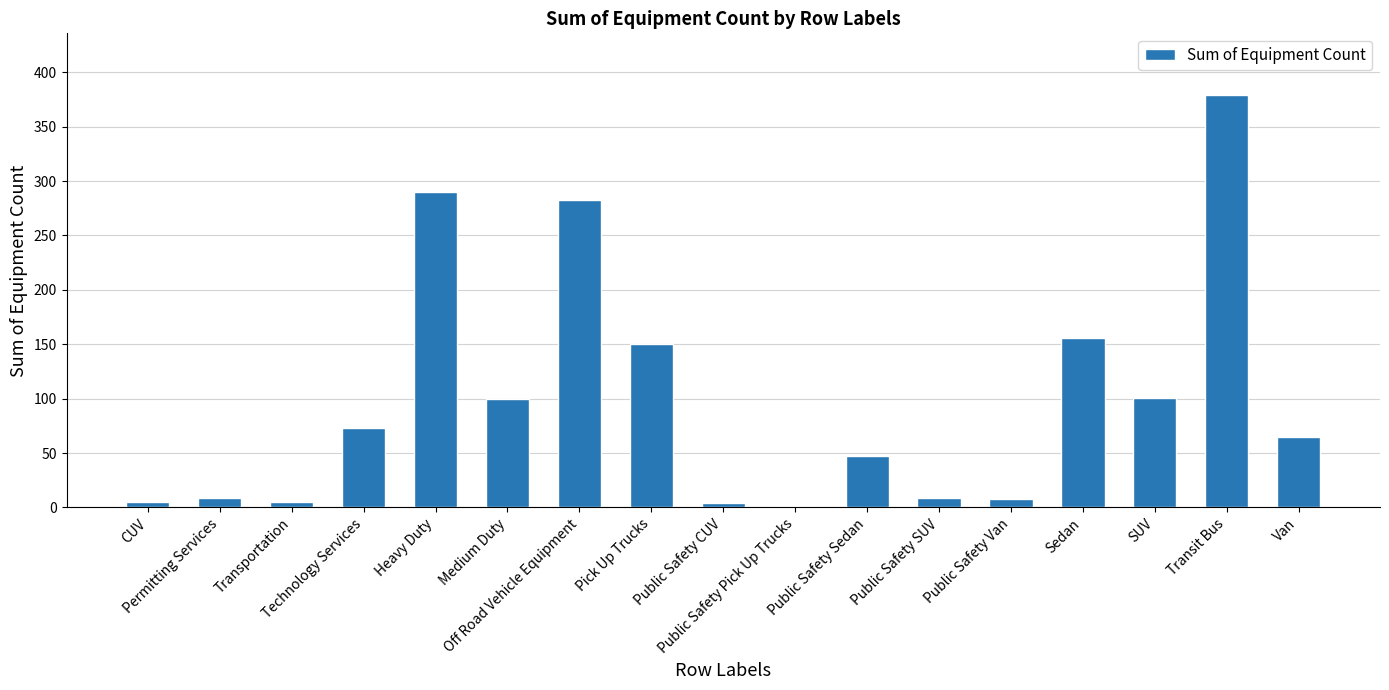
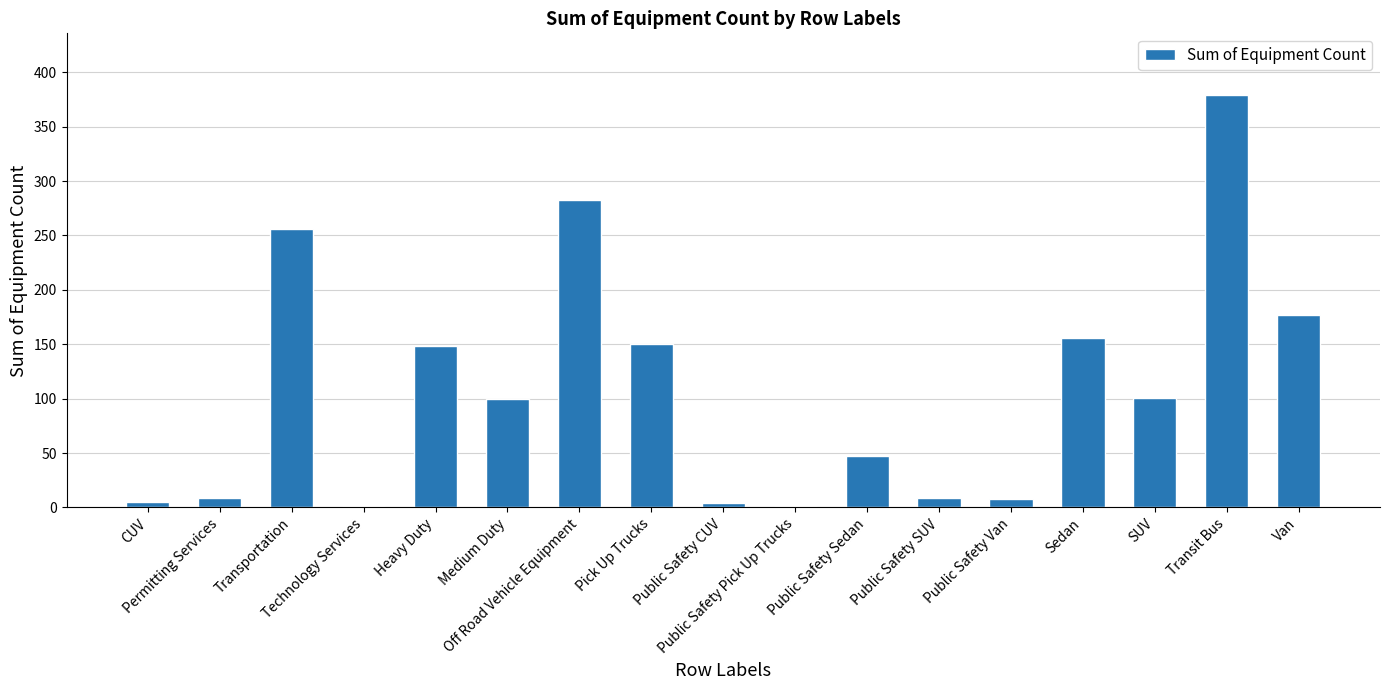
Transportation: 5 -> 256
Technology Services: 73 -> 1
Heavy Duty: 290 -> 148
Van: 65 -> 177
